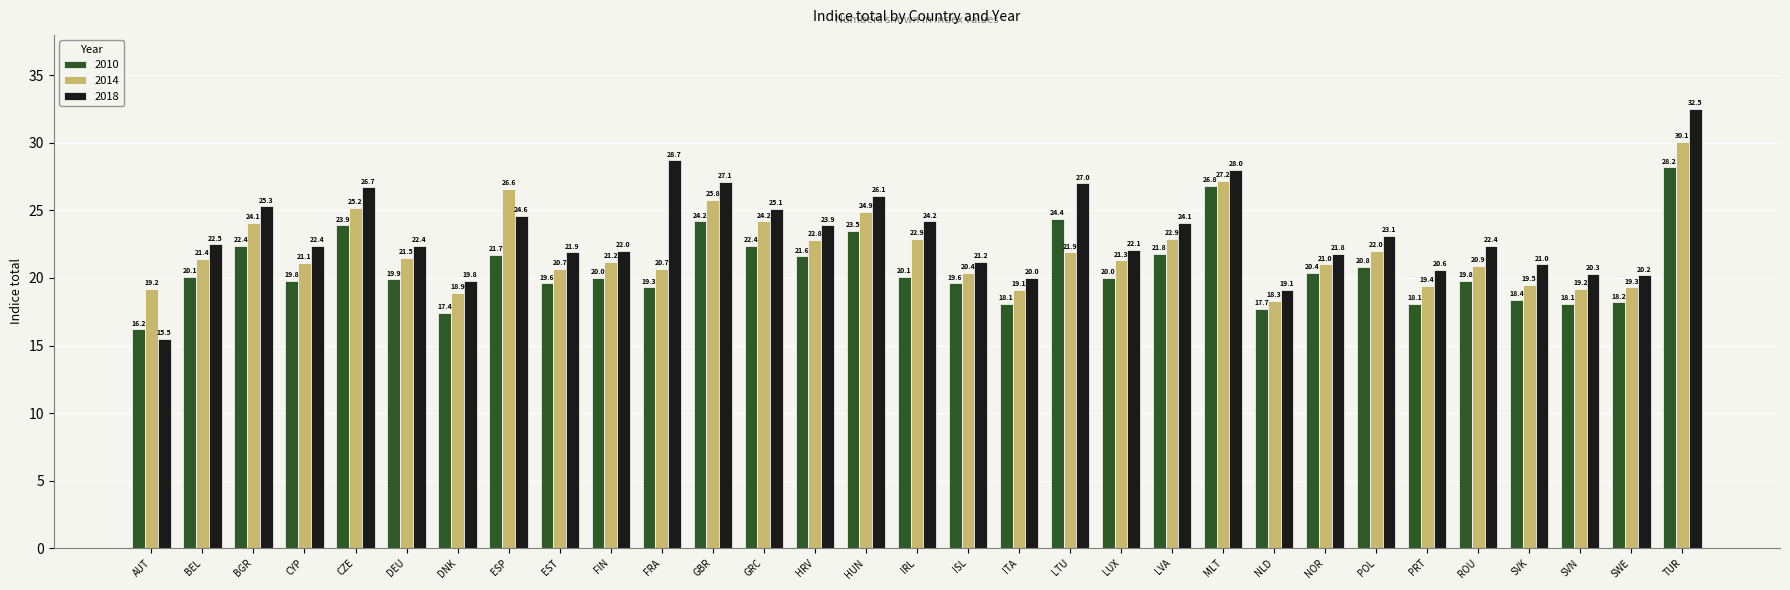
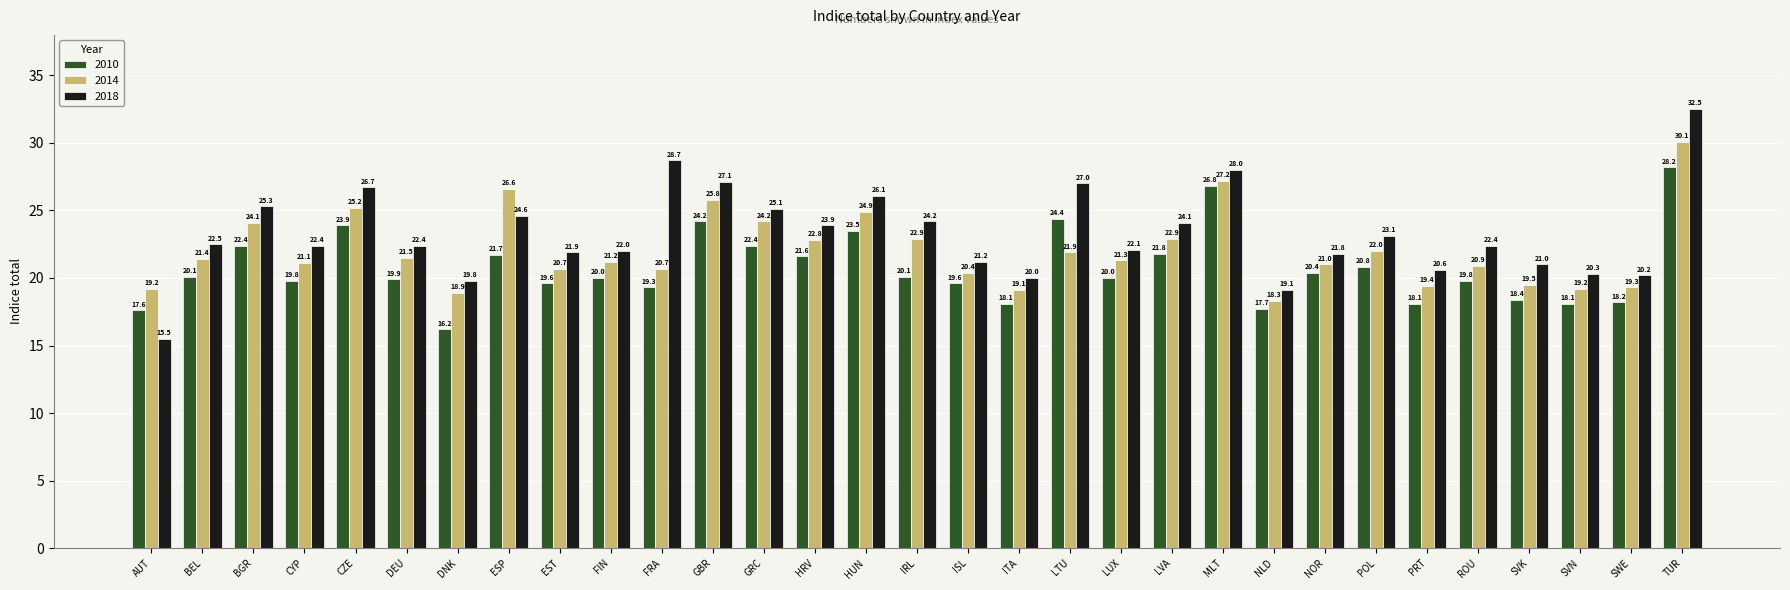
2010, AUT: 16.2 -> 17.6
2010, DNK: 17.4 -> 16.2
